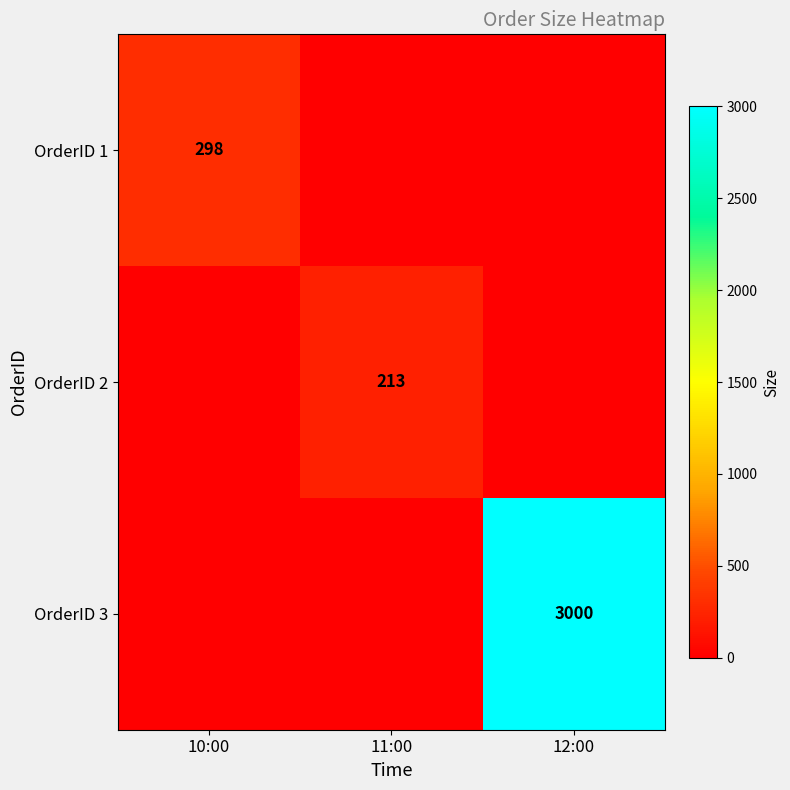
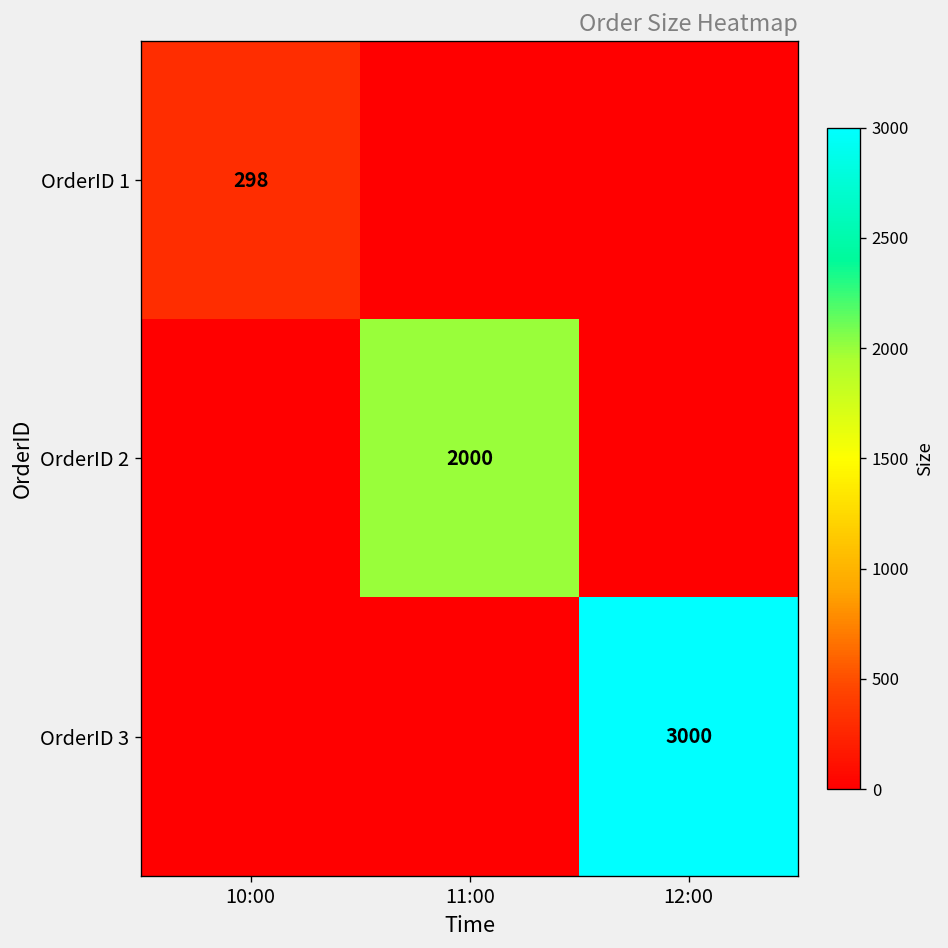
OrderID 2, 11:00: 213 -> 2000
